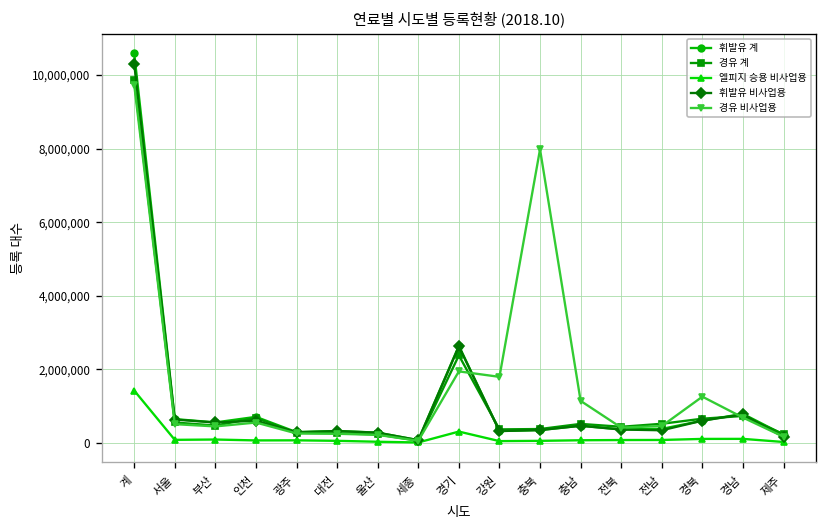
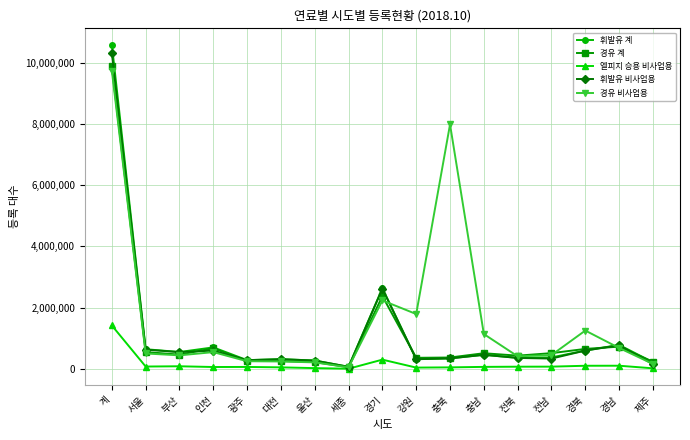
경유 비사업용, 경기: 1,900,000 -> 2,200,000
